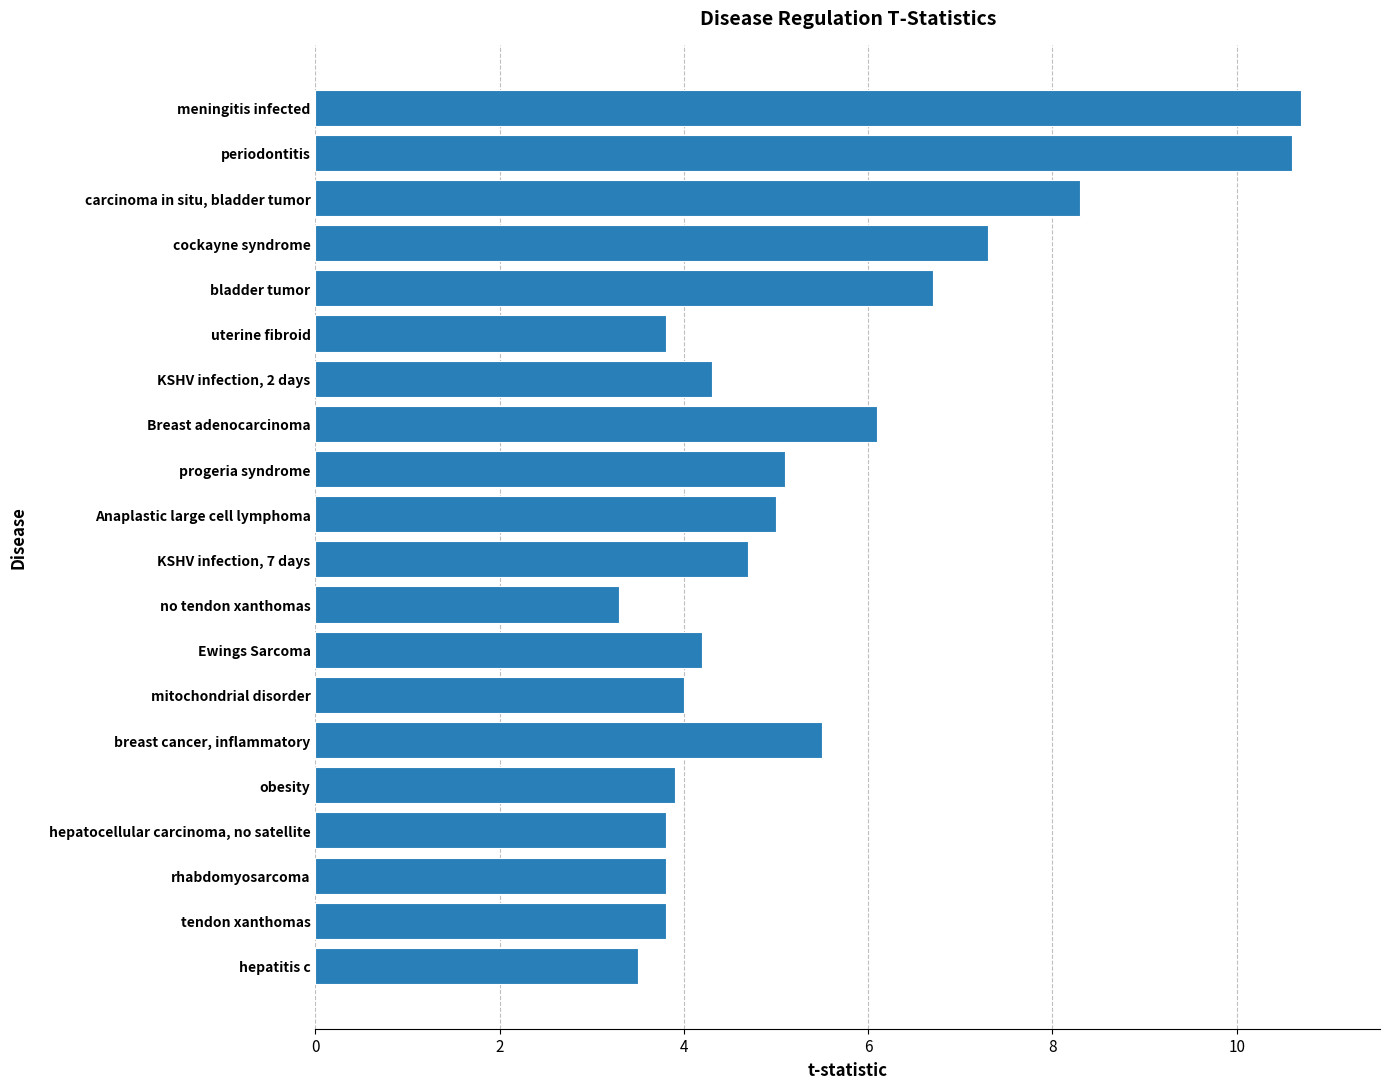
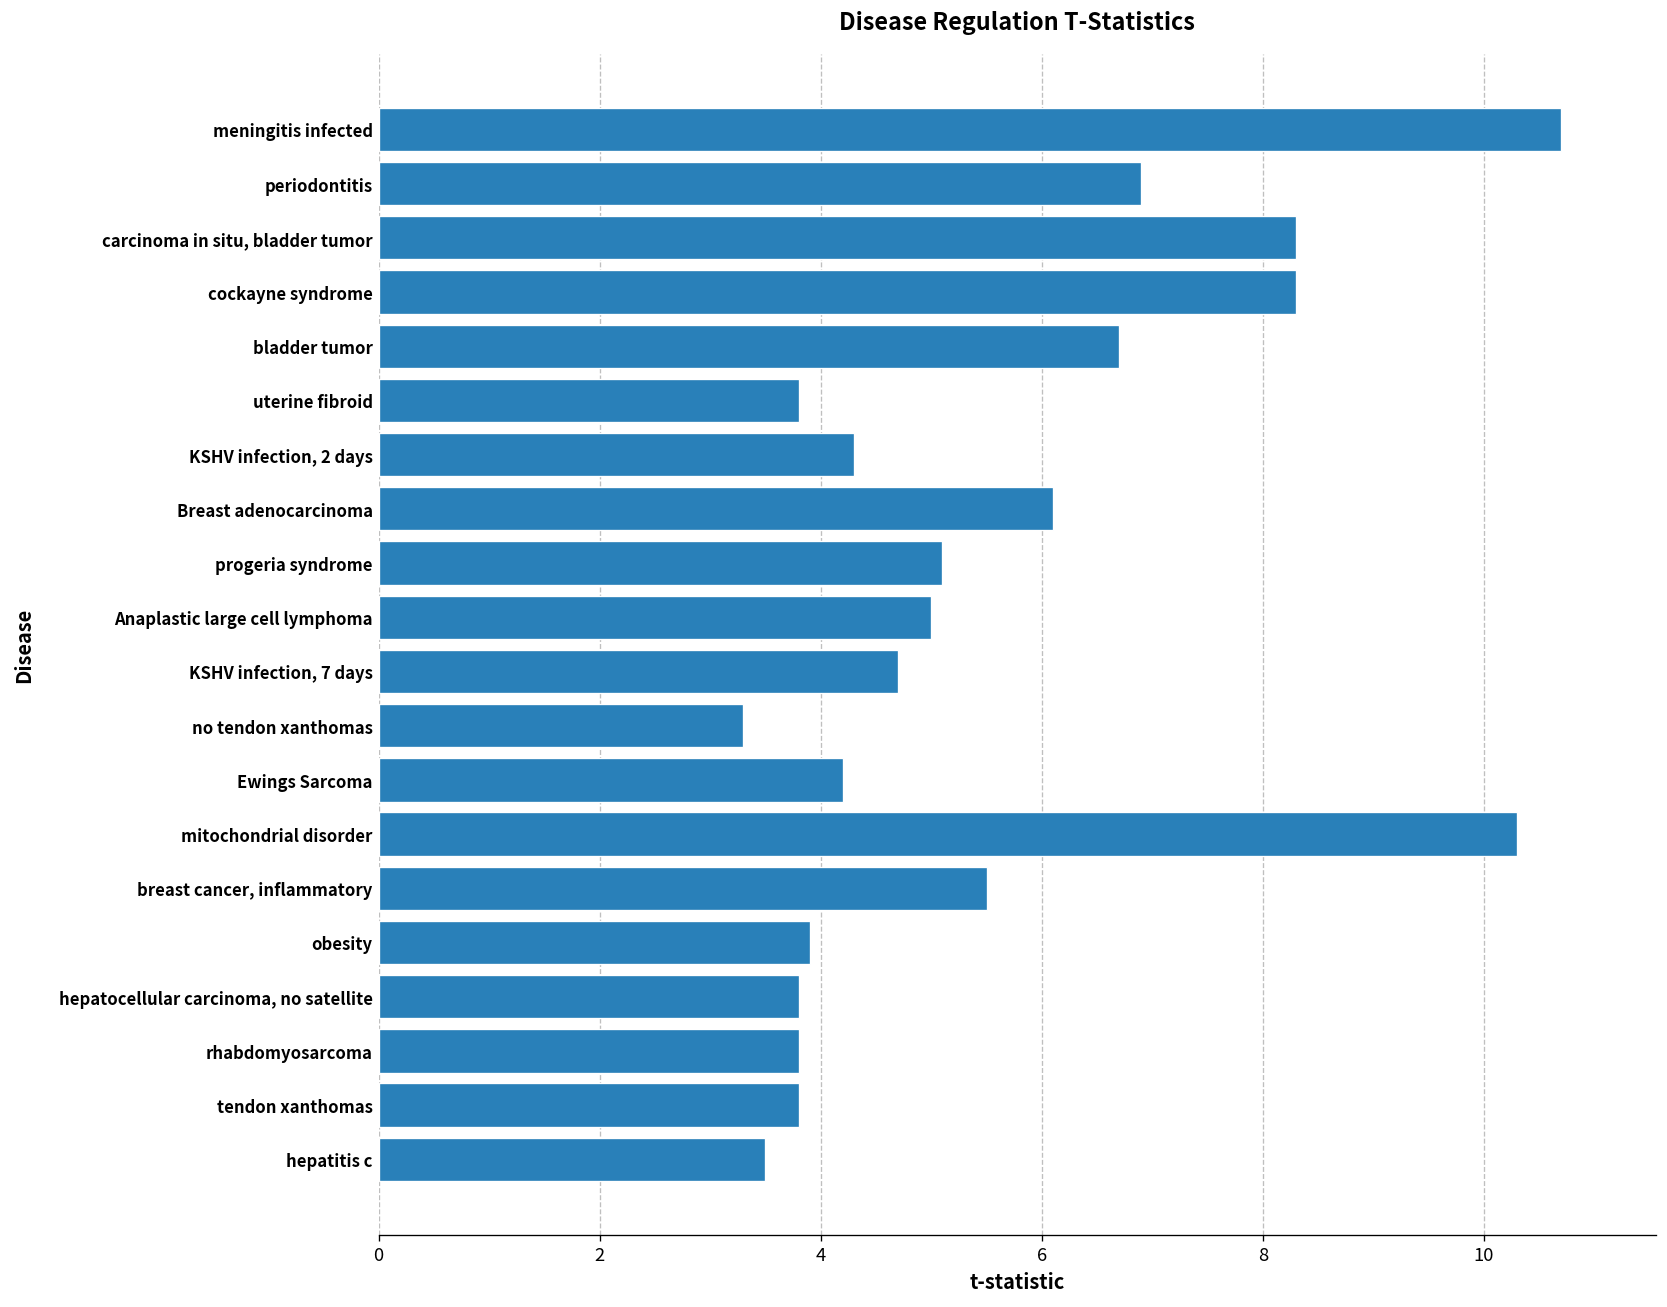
periodontitis: 10.6 -> 6.9
cockayne syndrome: 7.3 -> 8.3
mitochondrial disorder: 4.0 -> 10.3
